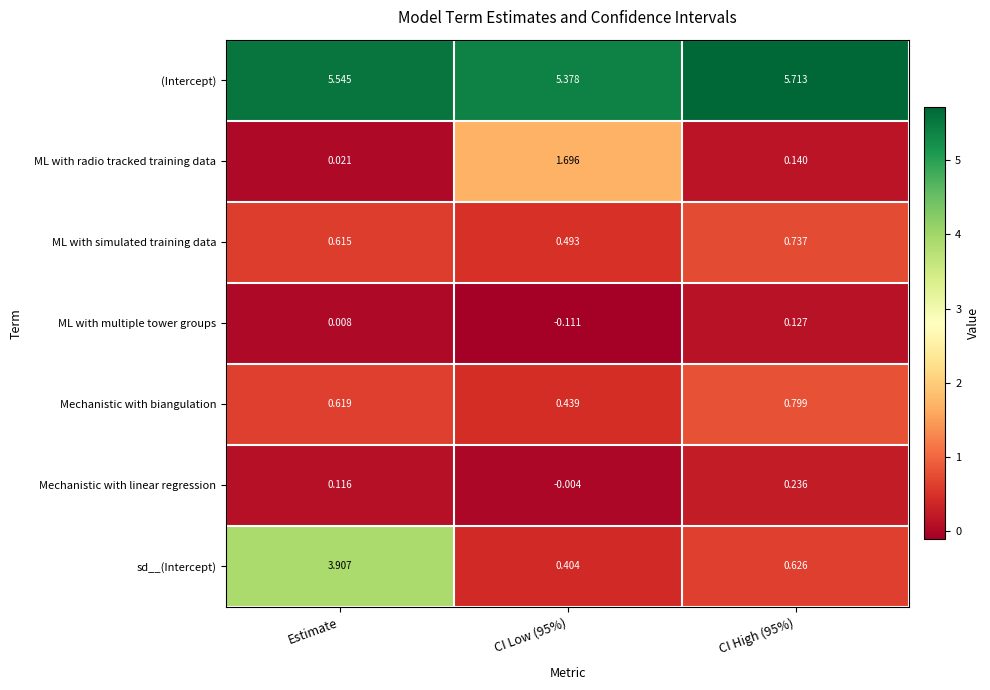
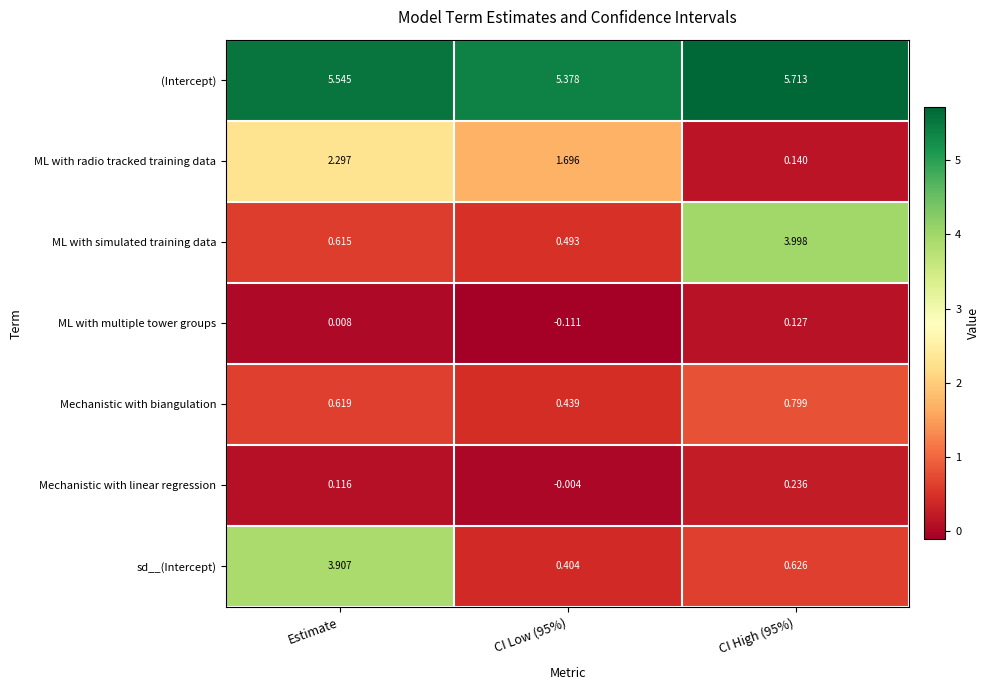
ML with radio tracked training data, Estimate: 0.021 -> 2.297
ML with simulated training data, CI High (95%): 0.737 -> 3.998
